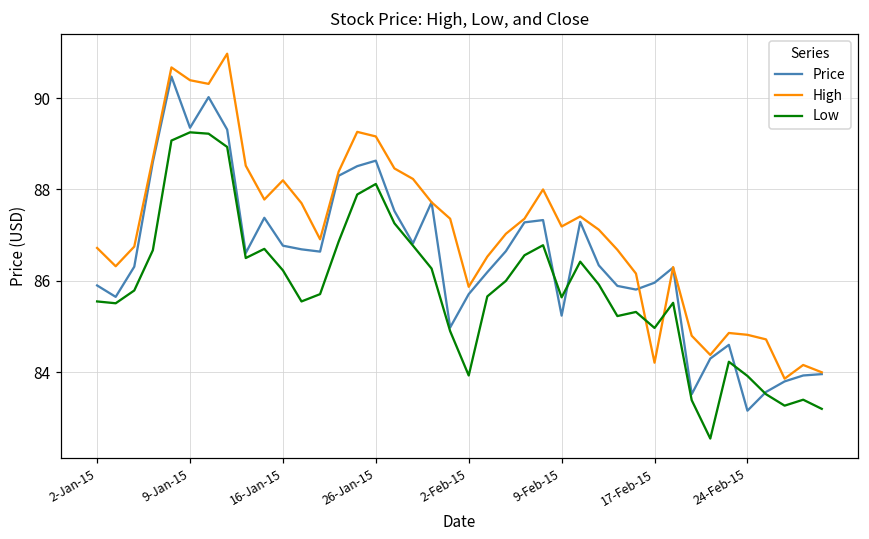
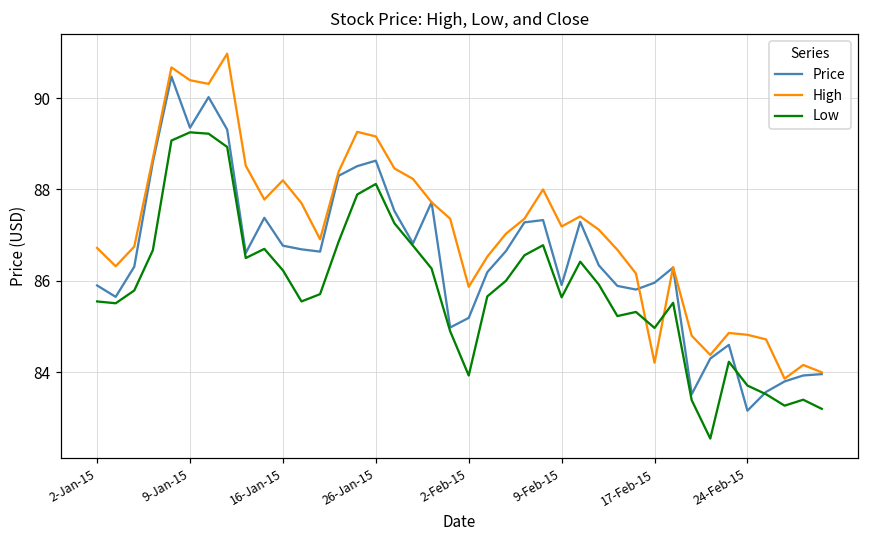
Price, 2-Feb-15: 85.7 -> 85.2
Price, 9-Feb-15: 85.2 -> 85.9
Low, 24-Feb-15: 83.9 -> 83.7
